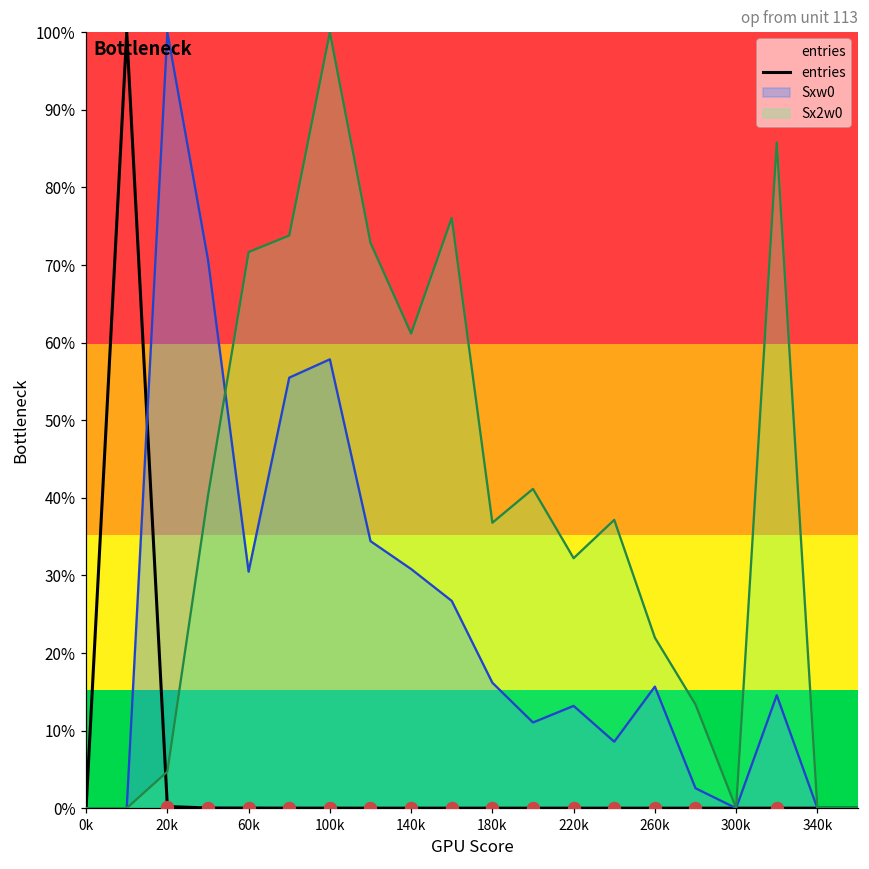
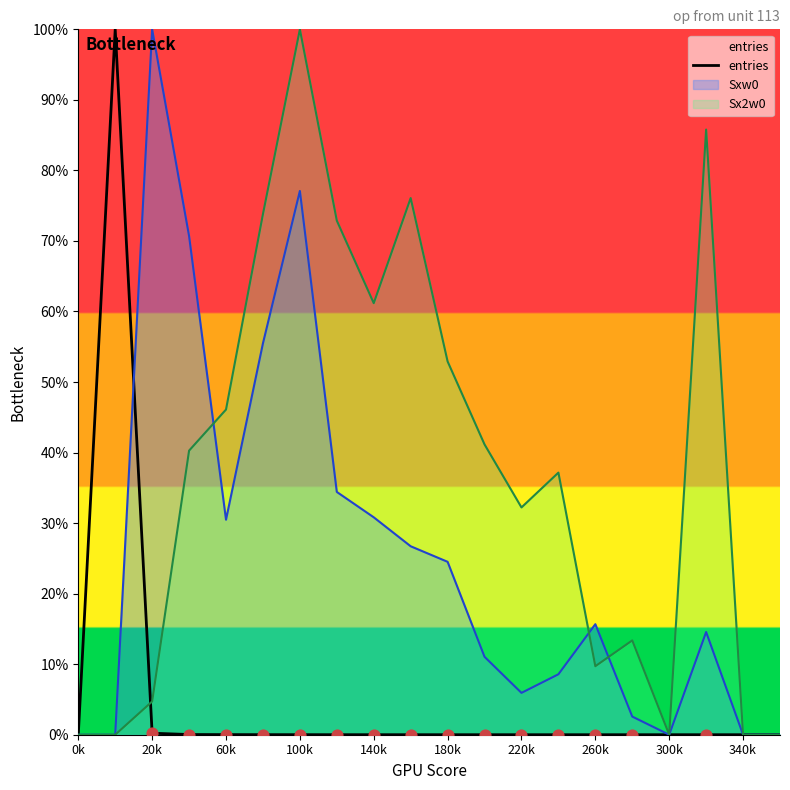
Sx2w0, 60k: 72% -> 46%
Sxw0, 100k: 58% -> 77%
Sxw0, 180k: 16% -> 25%
Sx2w0, 180k: 37% -> 53%
Sxw0, 220k: 13% -> 6%
Sx2w0, 260k: 22% -> 10%
